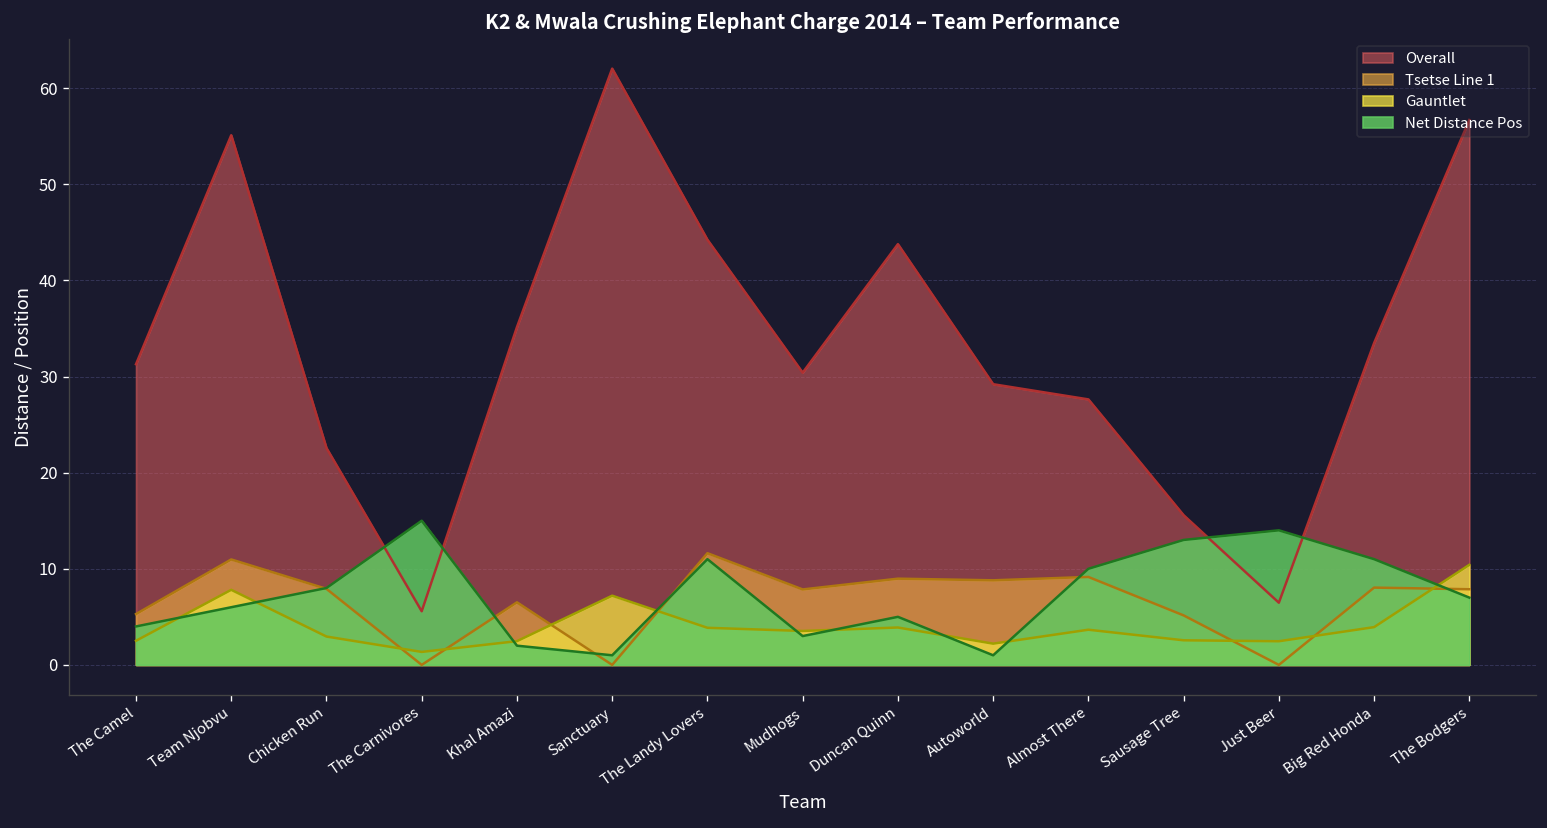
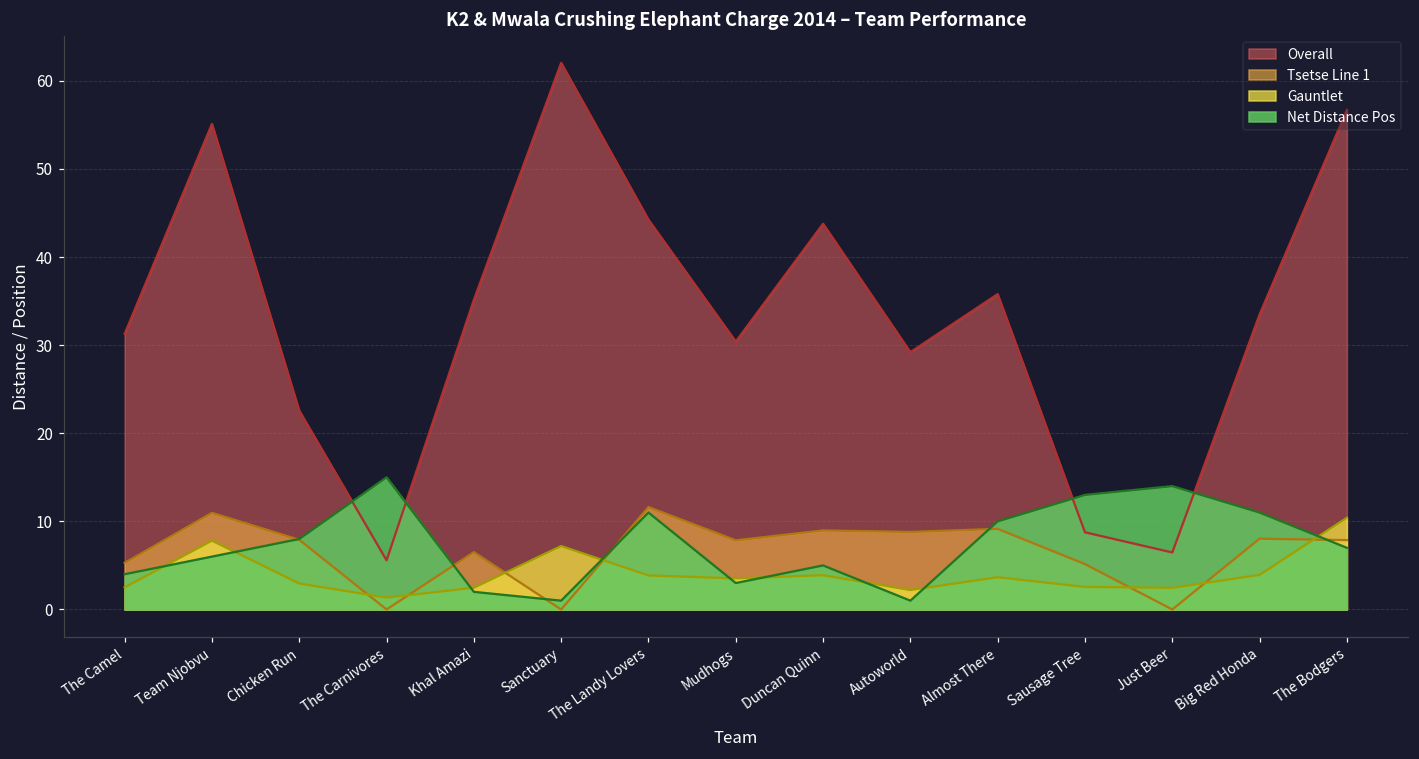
Overall, Almost There: 28 -> 36
Overall, Sausage Tree: 16 -> 9
